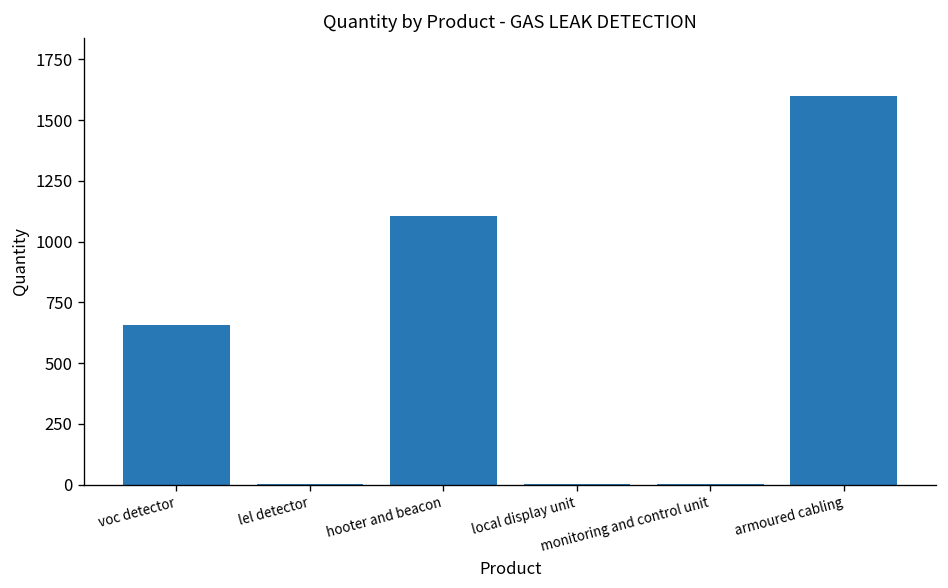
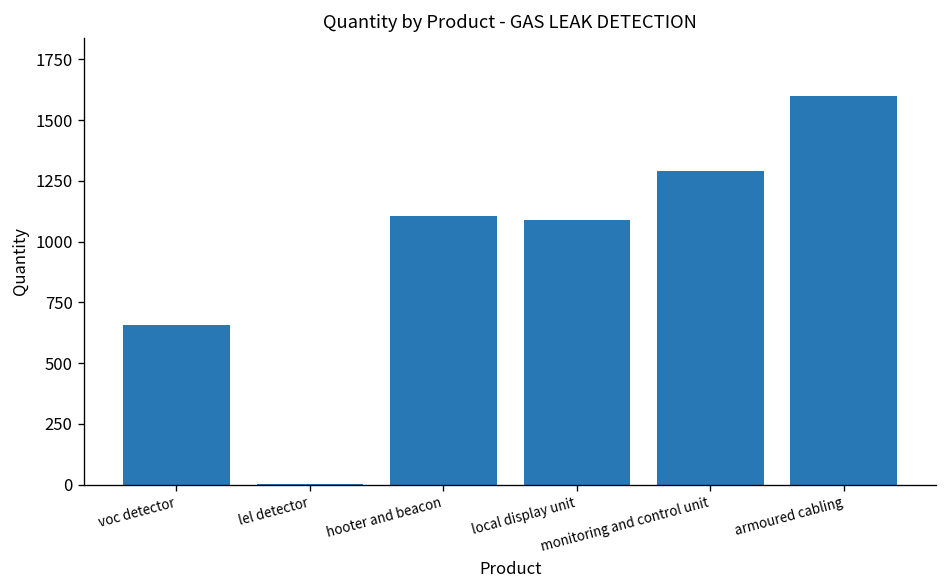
local display unit: 0 -> 1090
monitoring and control unit: 0 -> 1290
